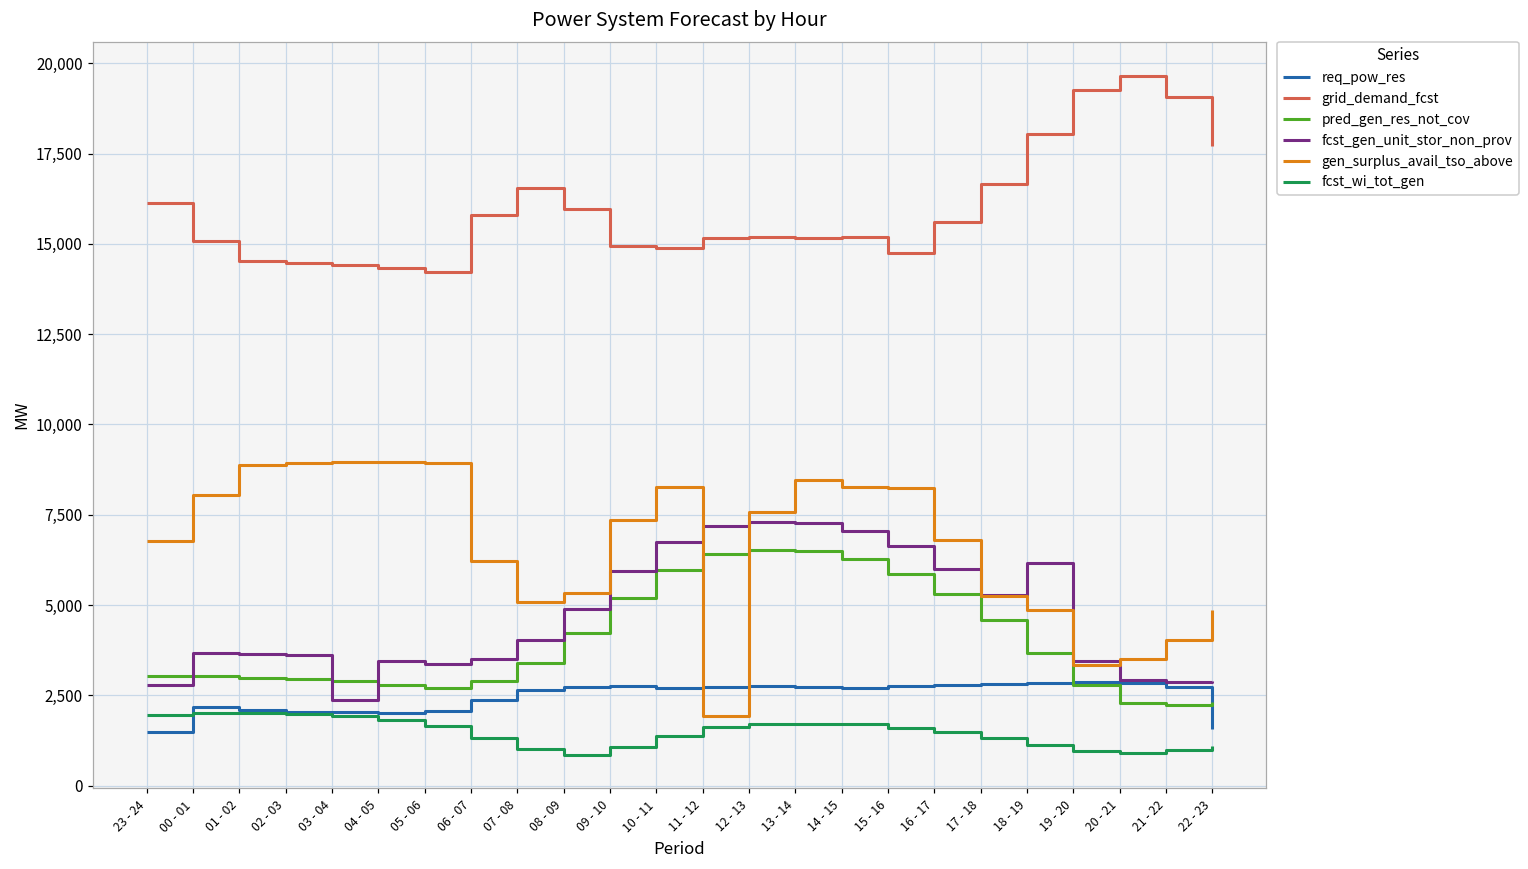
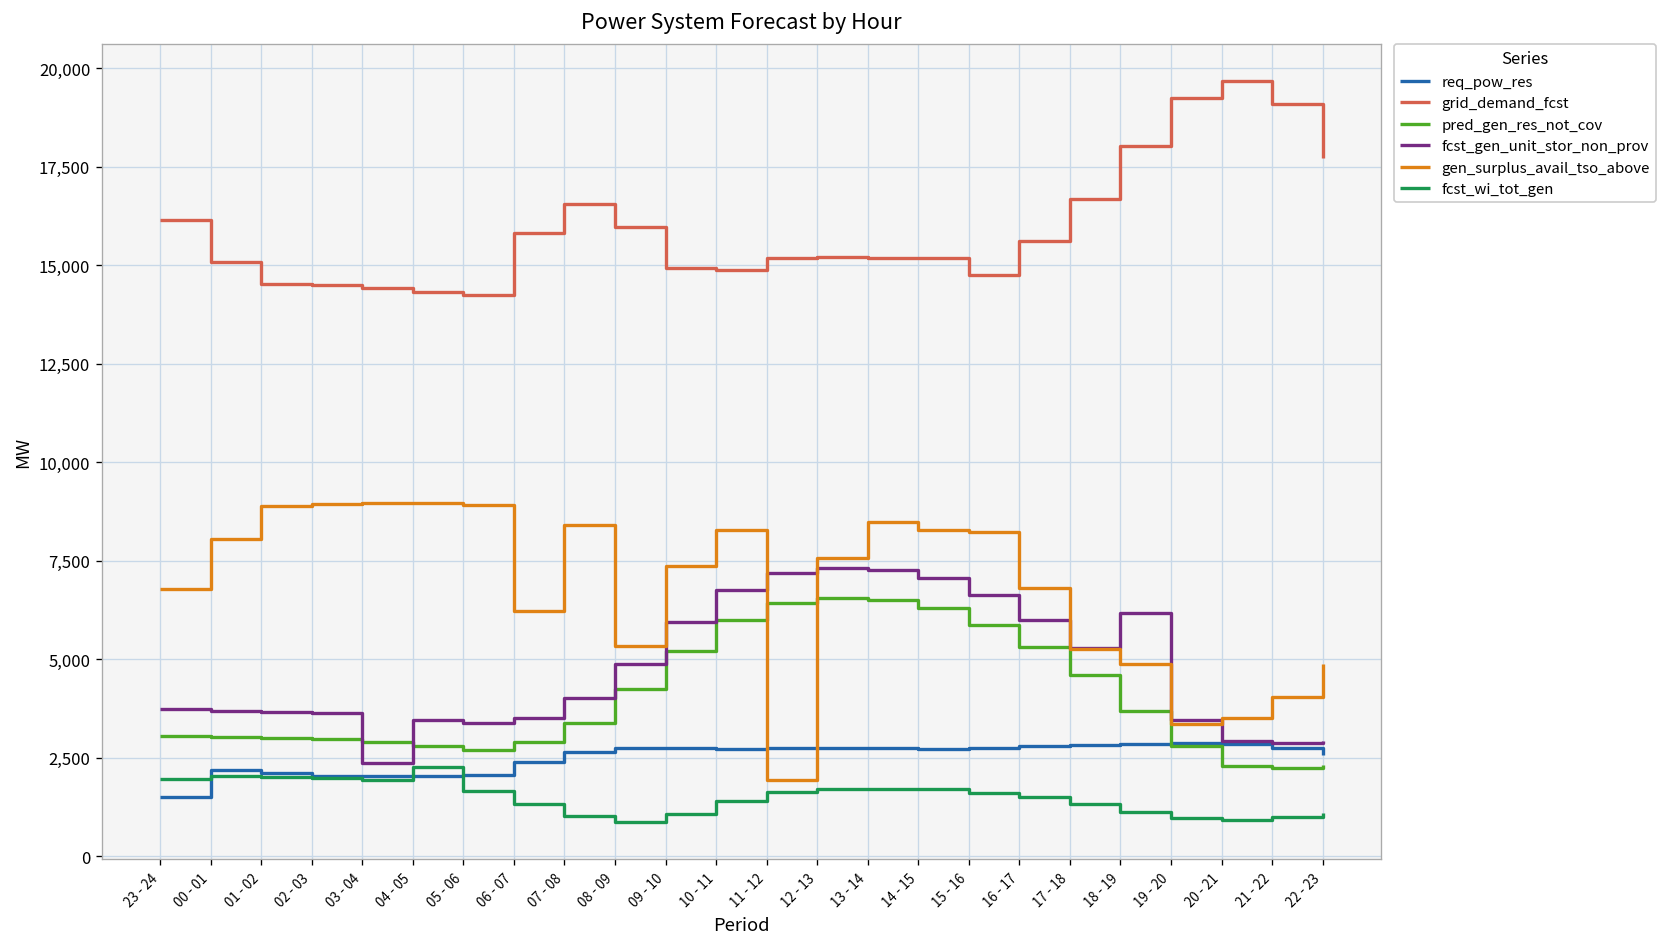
fcst_gen_unit_stor_non_prov, 23 - 24: 2,800 -> 3,700
fcst_wi_tot_gen, 04 - 05: 1,800 -> 2,200
gen_surplus_avail_tso_above, 07 - 08: 5,100 -> 8,400
req_pow_res, 22 - 23: 1,600 -> 2,600
